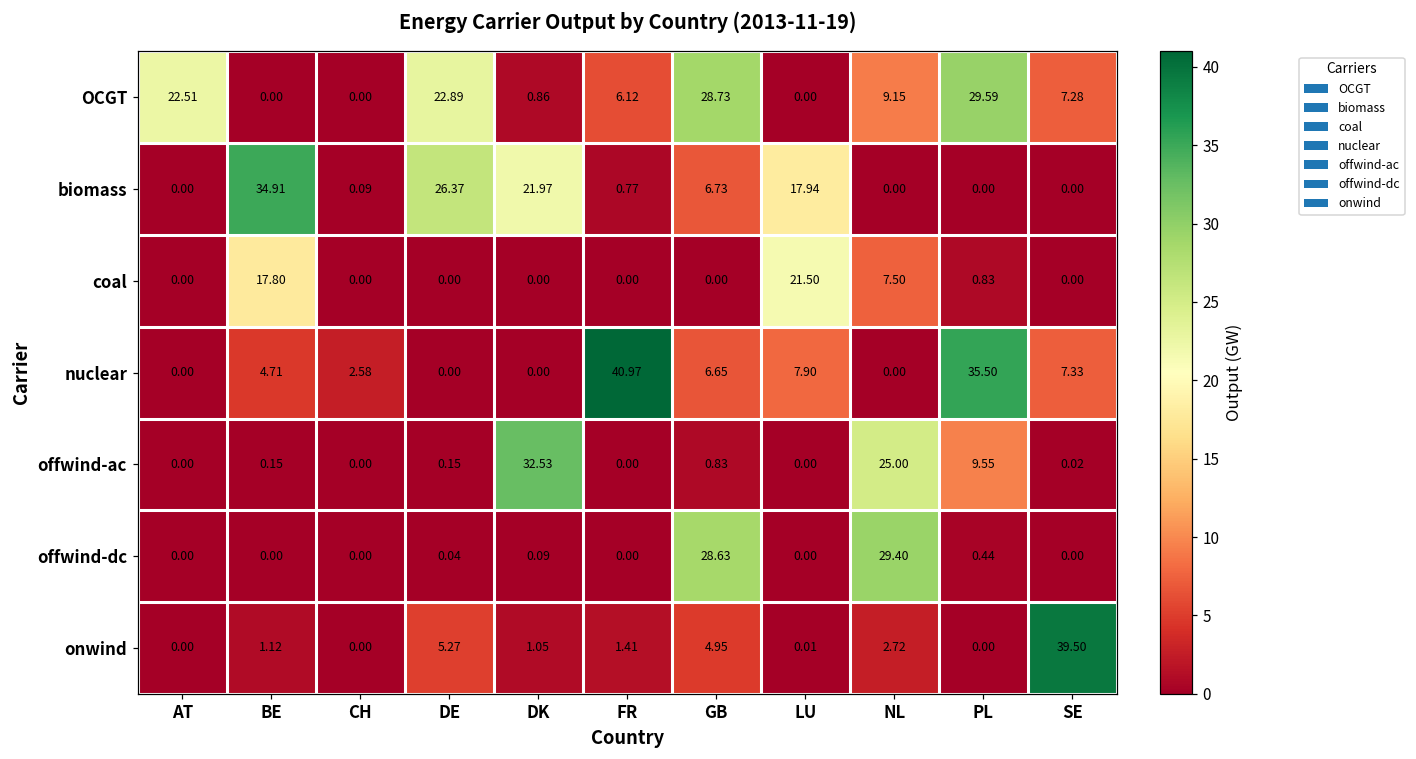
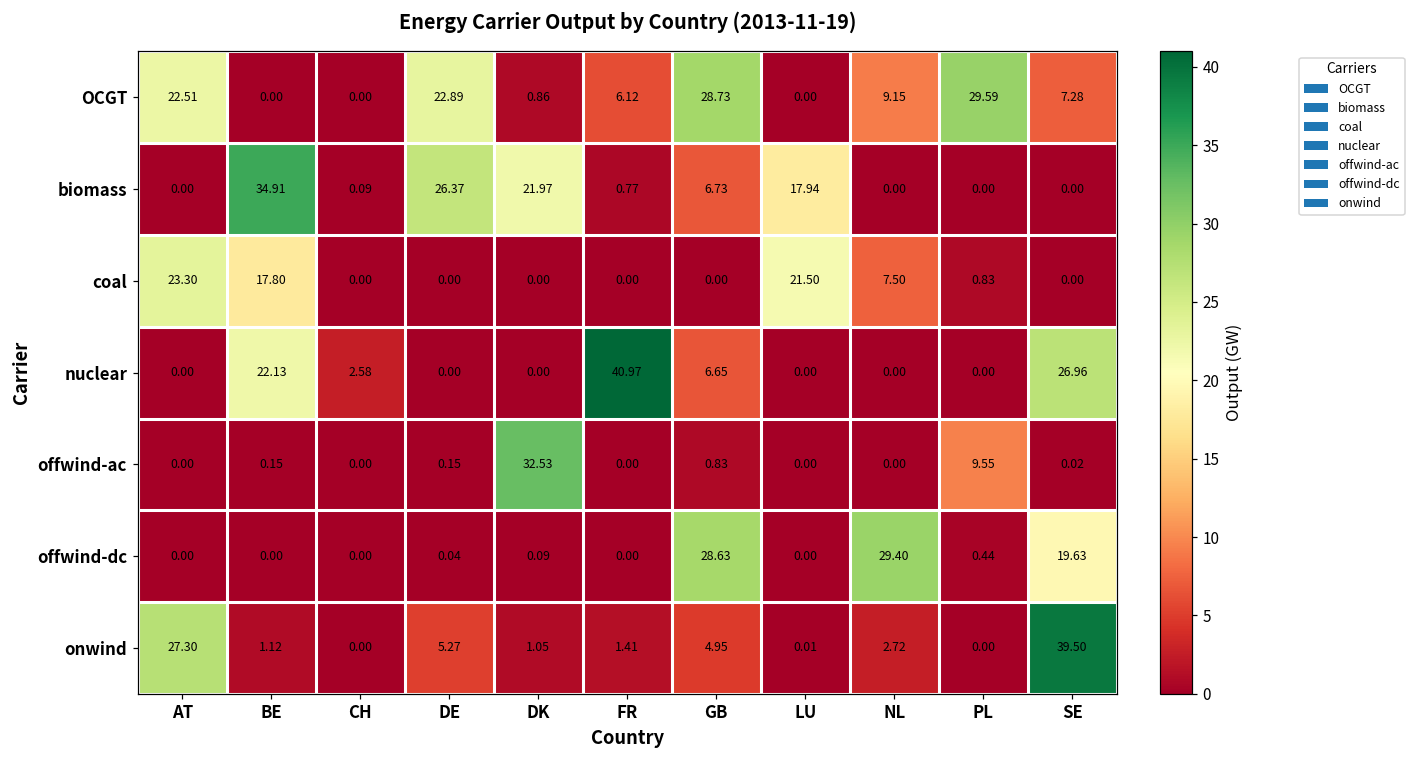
coal, AT: 0.00 -> 23.30
nuclear, BE: 4.71 -> 22.13
nuclear, LU: 7.90 -> 0.00
nuclear, PL: 35.50 -> 0.00
nuclear, SE: 7.33 -> 26.96
offwind-ac, NL: 25.00 -> 0.00
offwind-dc, SE: 0.00 -> 19.63
onwind, AT: 0.00 -> 27.30
